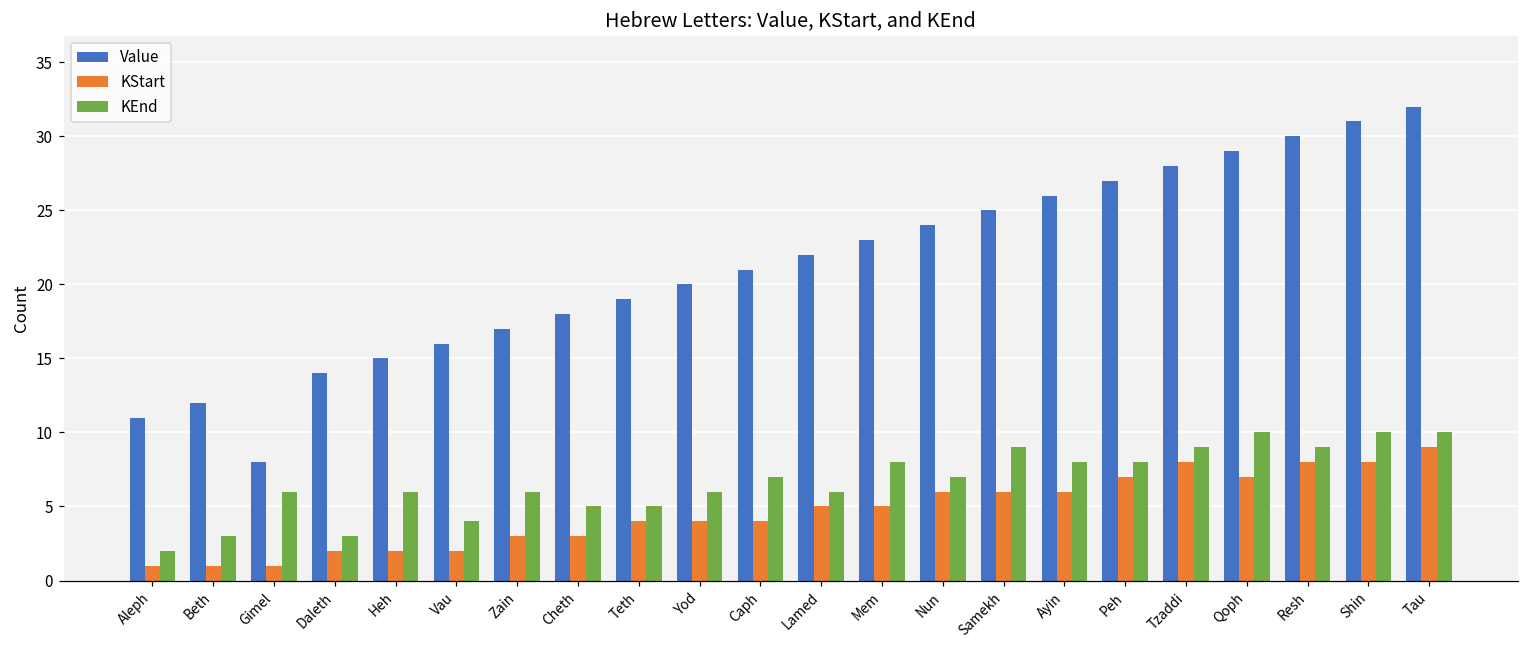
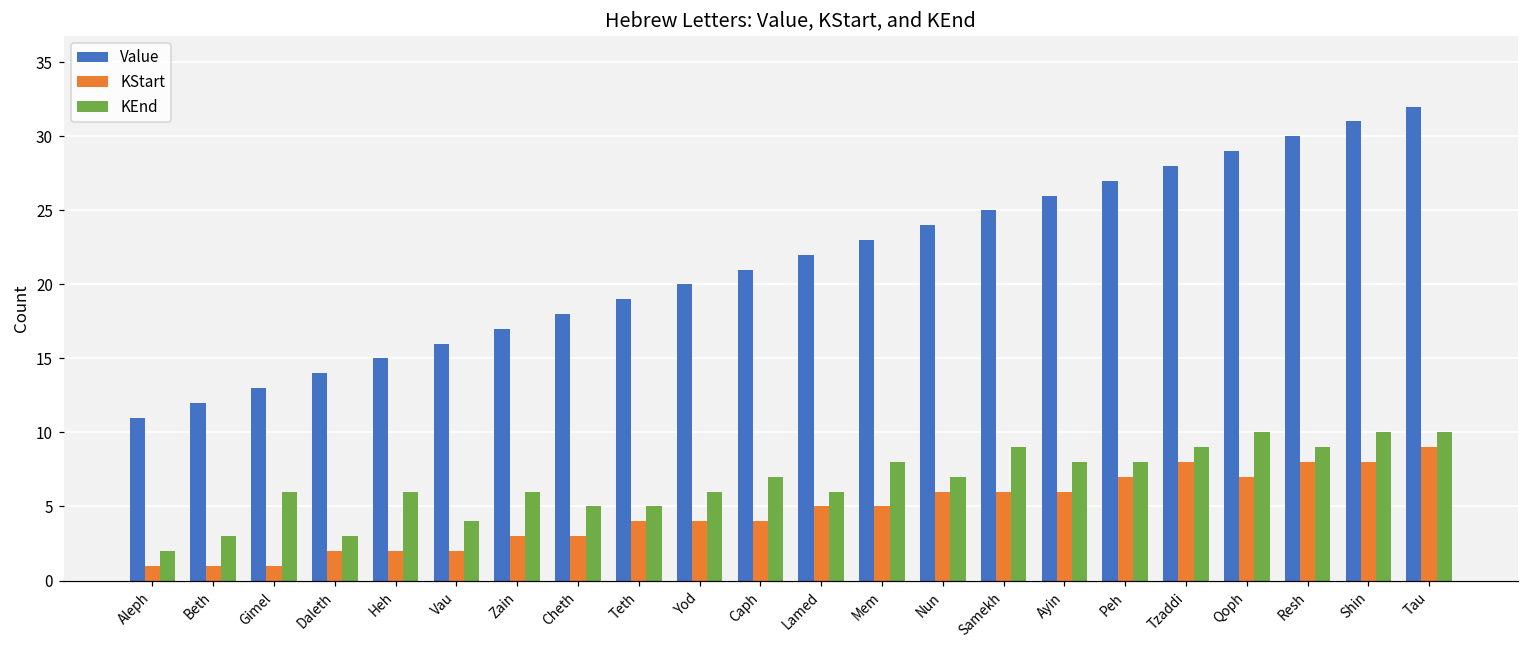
Value, Gimel: 8 -> 13
